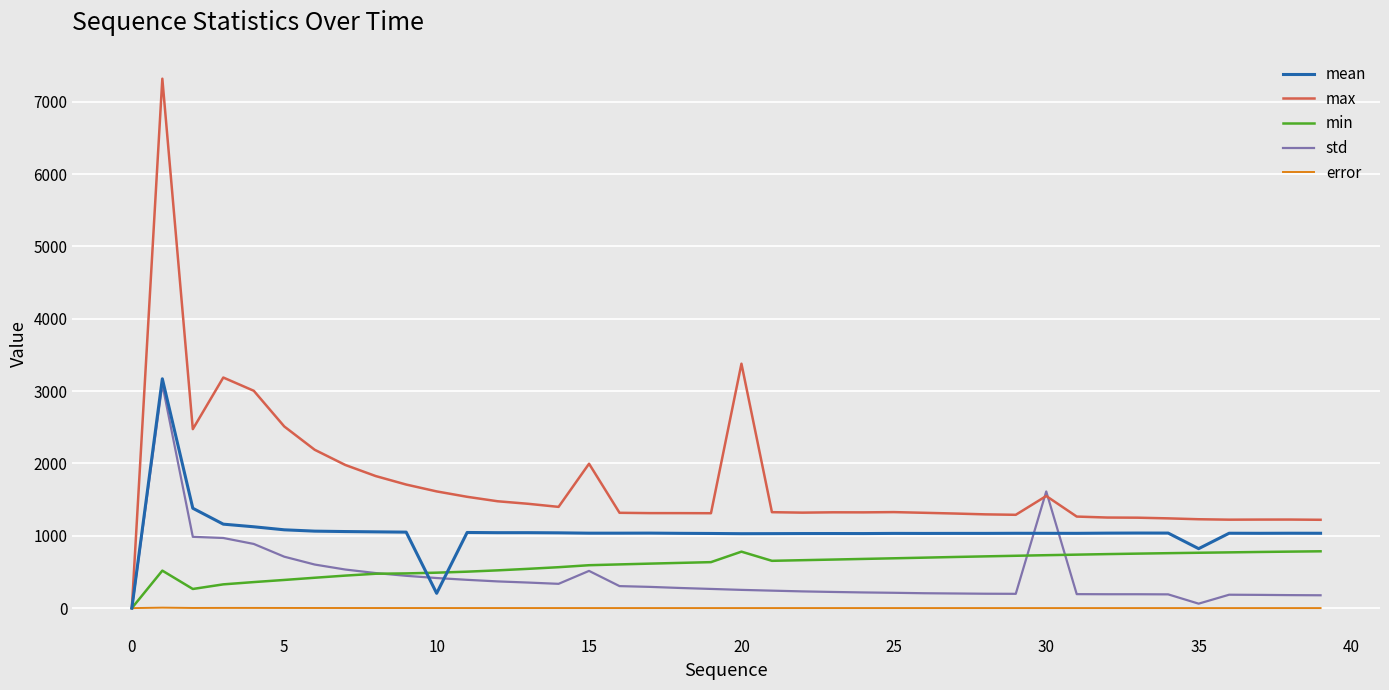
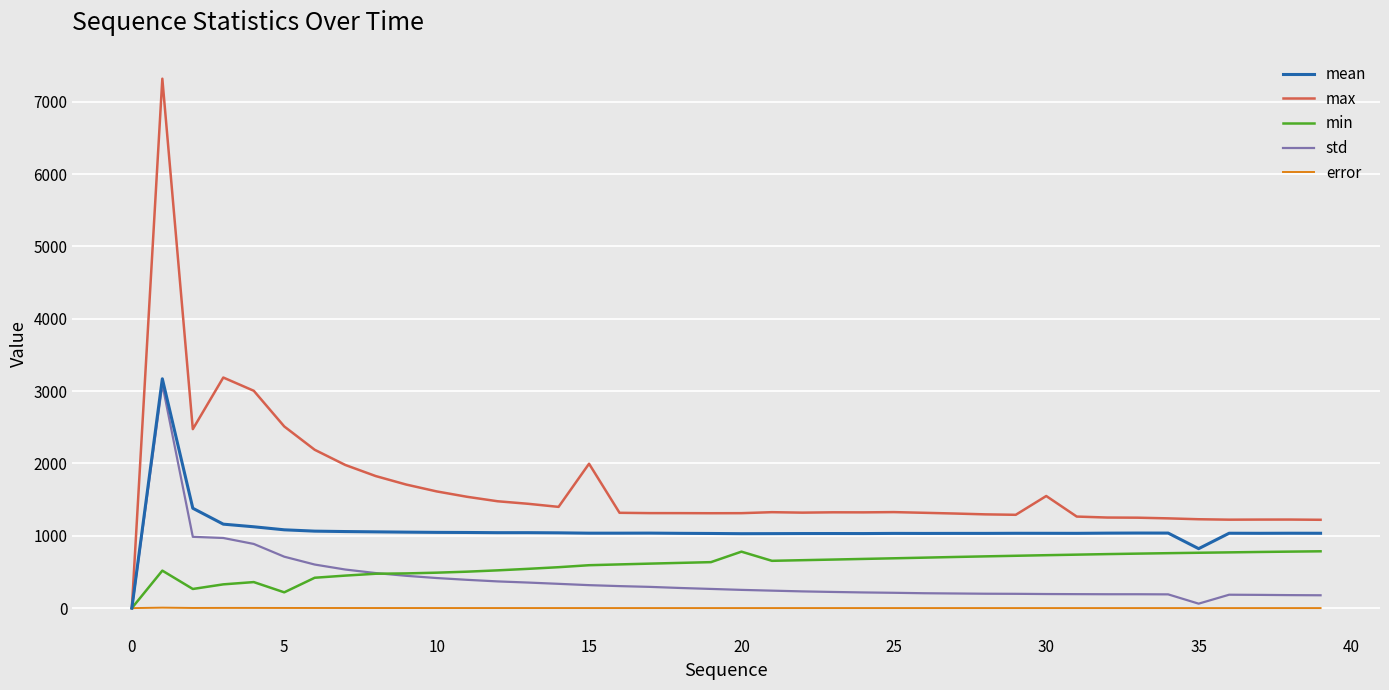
min, 5: 400 -> 200
mean, 10: 200 -> 1000
std, 15: 500 -> 300
max, 20: 3400 -> 1300
std, 30: 1600 -> 200
